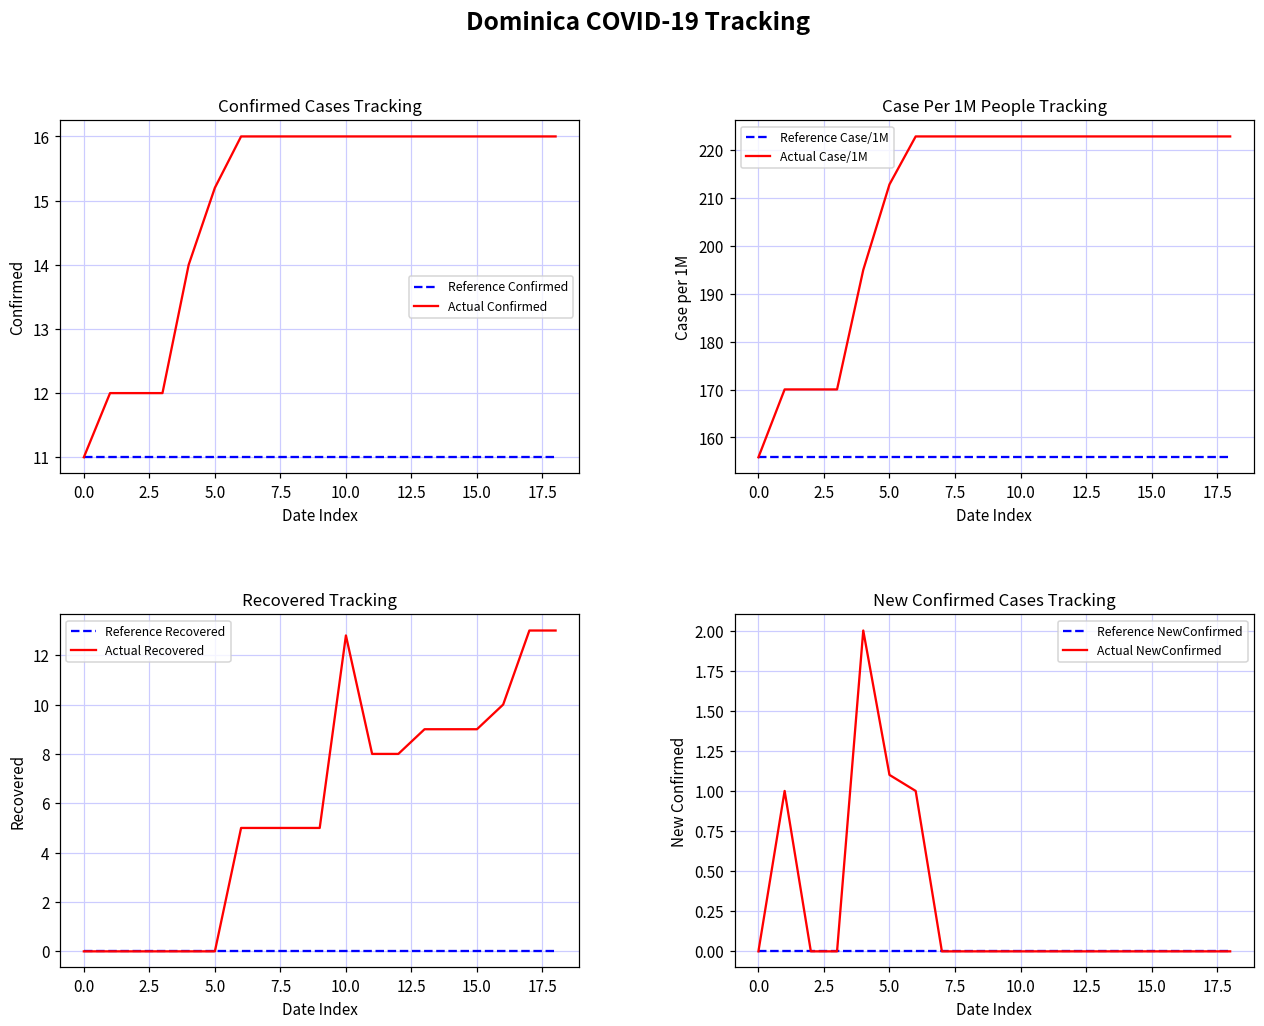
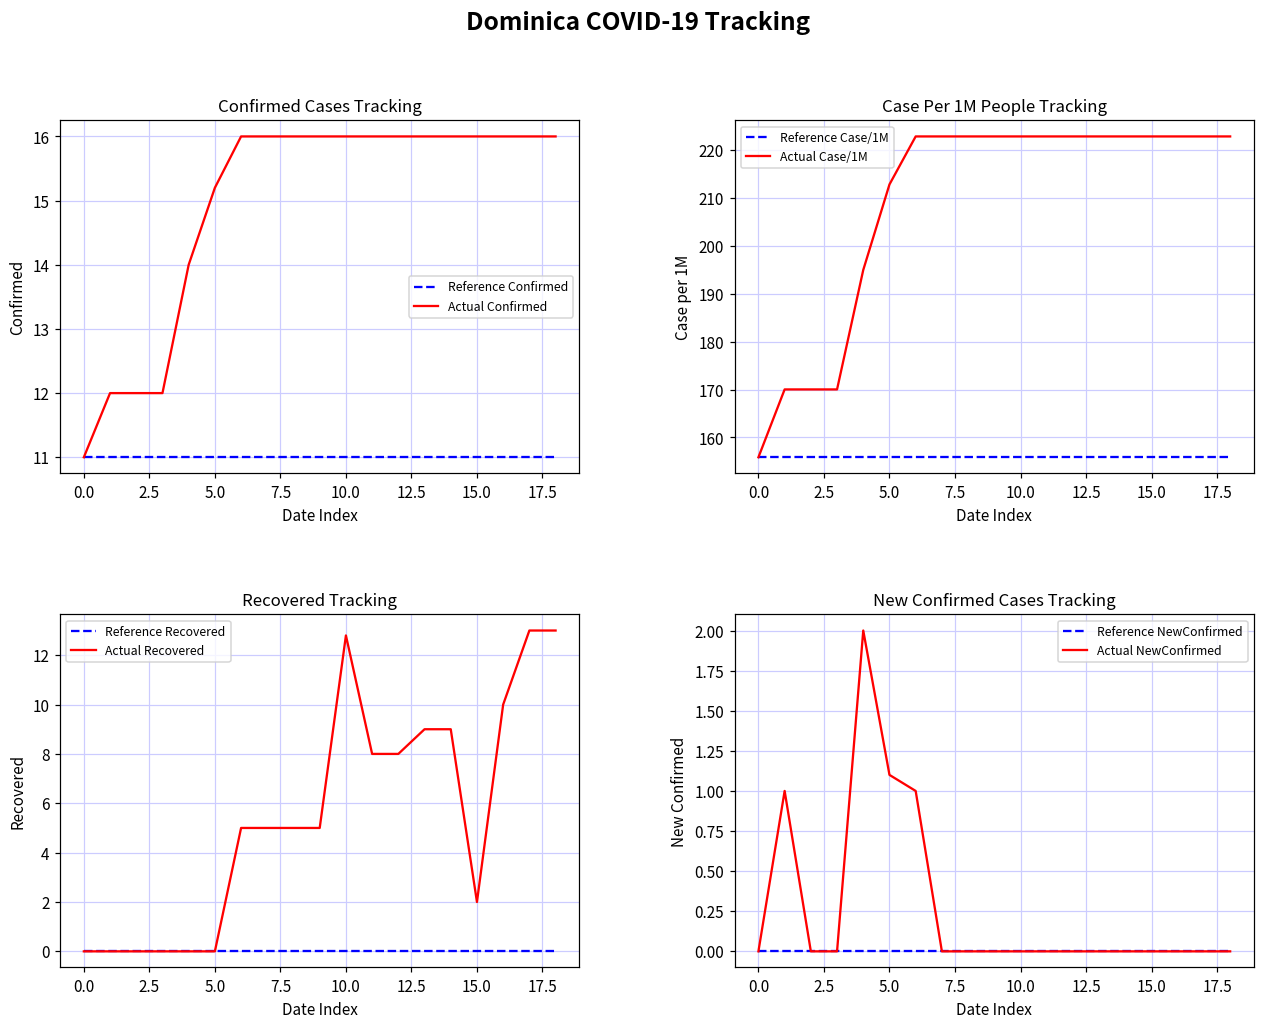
Recovered Tracking, Actual Recovered, 15.0: 9 -> 2
